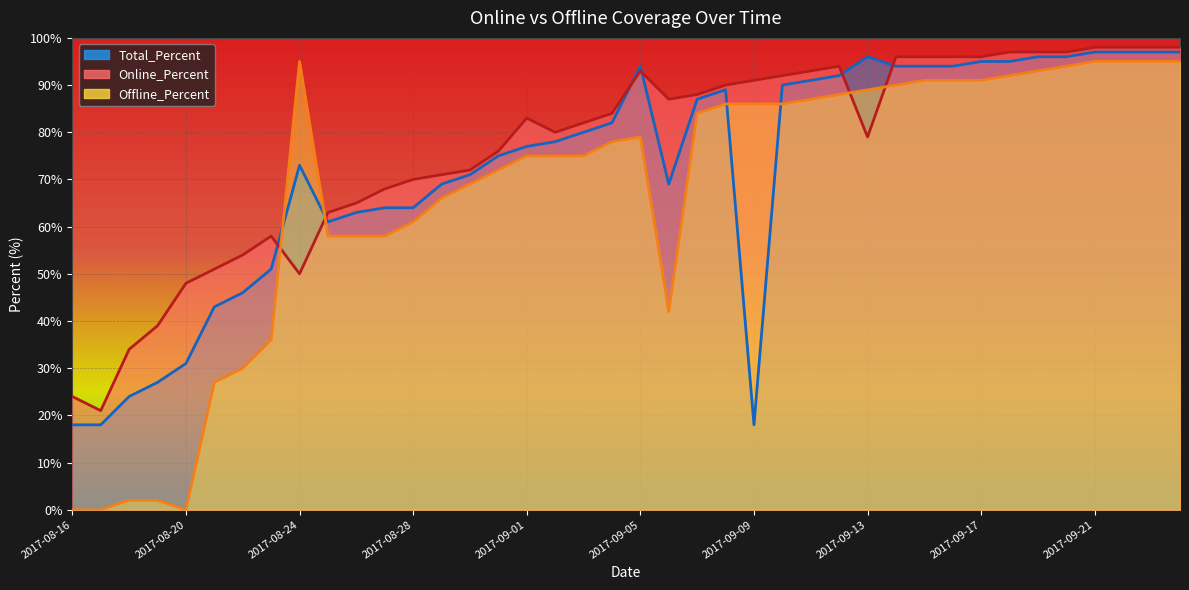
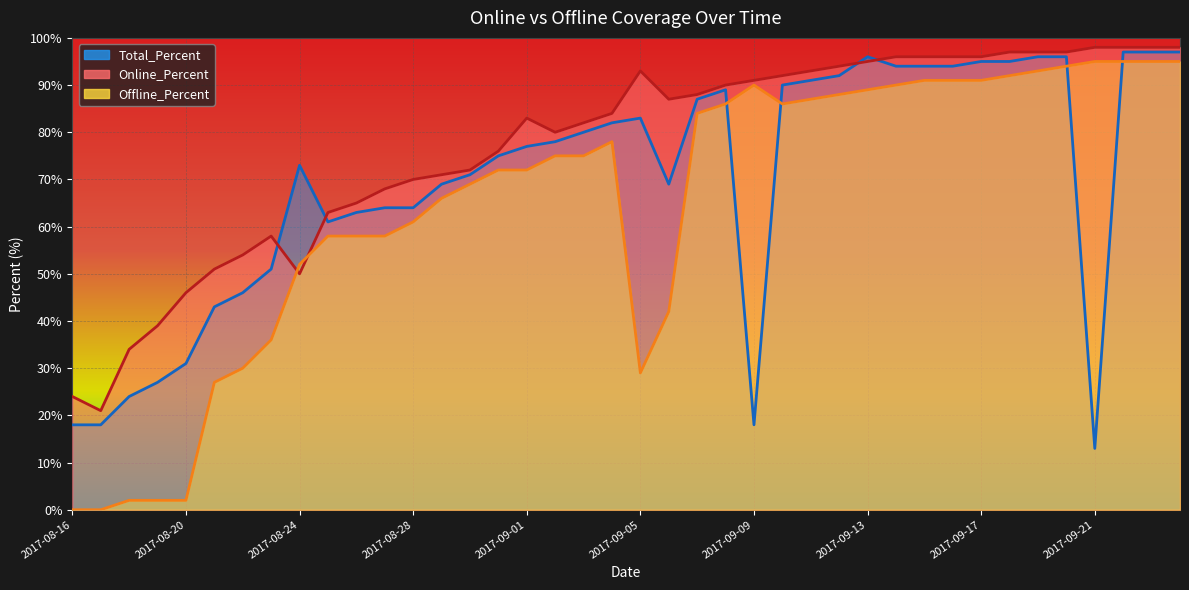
Online_Percent, 2017-08-20: 48% -> 46%
Offline_Percent, 2017-08-20: 0% -> 2%
Offline_Percent, 2017-08-24: 95% -> 52%
Offline_Percent, 2017-09-01: 75% -> 72%
Total_Percent, 2017-09-05: 94% -> 83%
Offline_Percent, 2017-09-05: 79% -> 29%
Offline_Percent, 2017-09-09: 86% -> 90%
Online_Percent, 2017-09-13: 79% -> 95%
Total_Percent, 2017-09-21: 97% -> 13%
